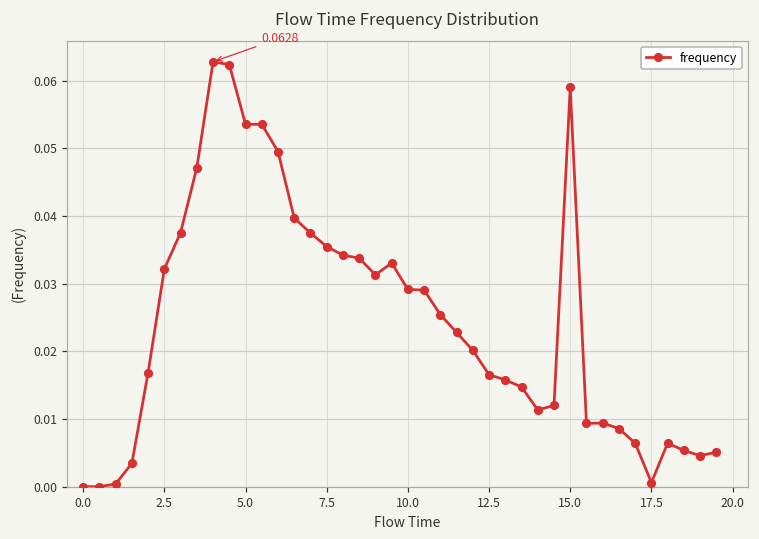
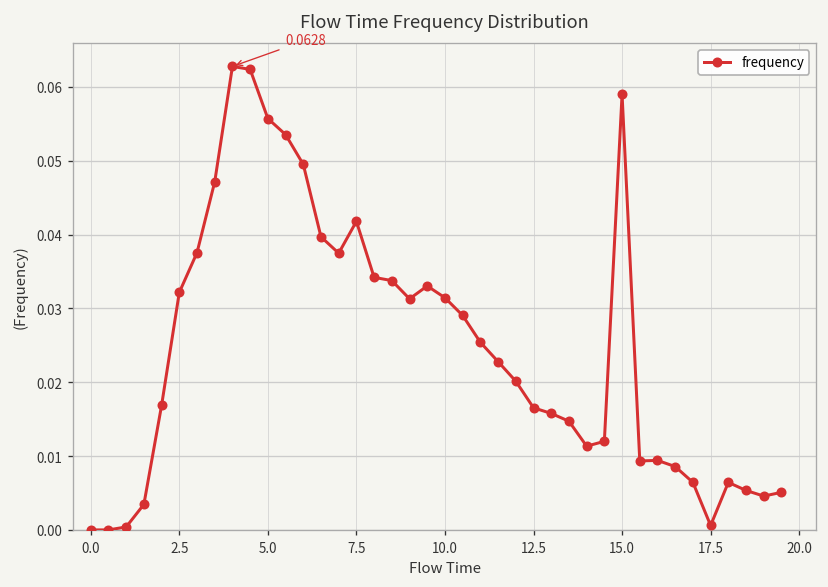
5.0: 0.054 -> 0.056
7.5: 0.035 -> 0.042
10.0: 0.029 -> 0.031
